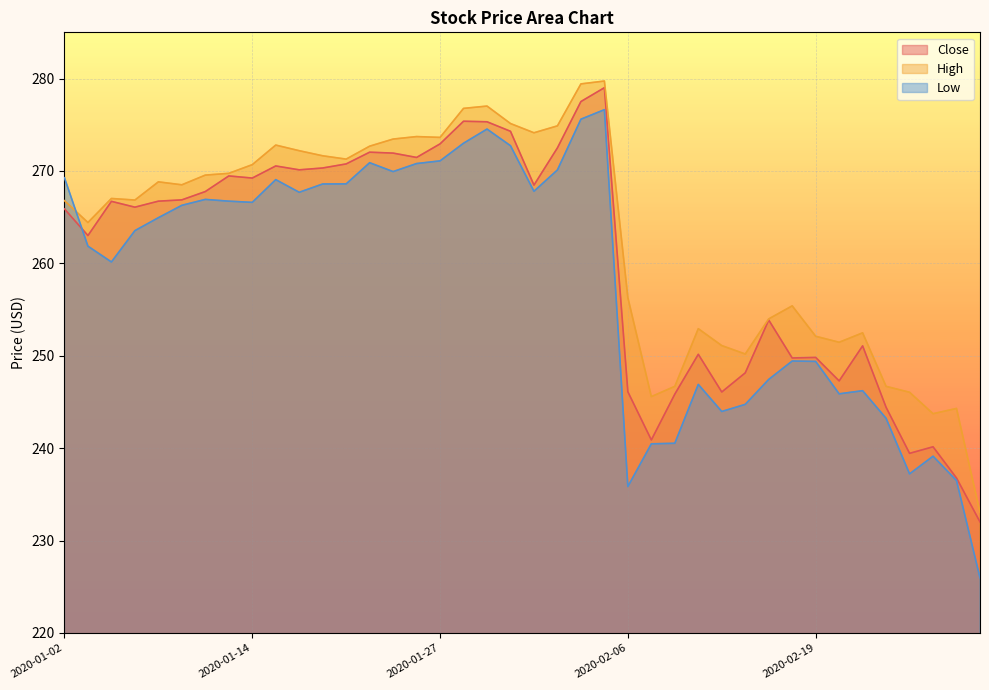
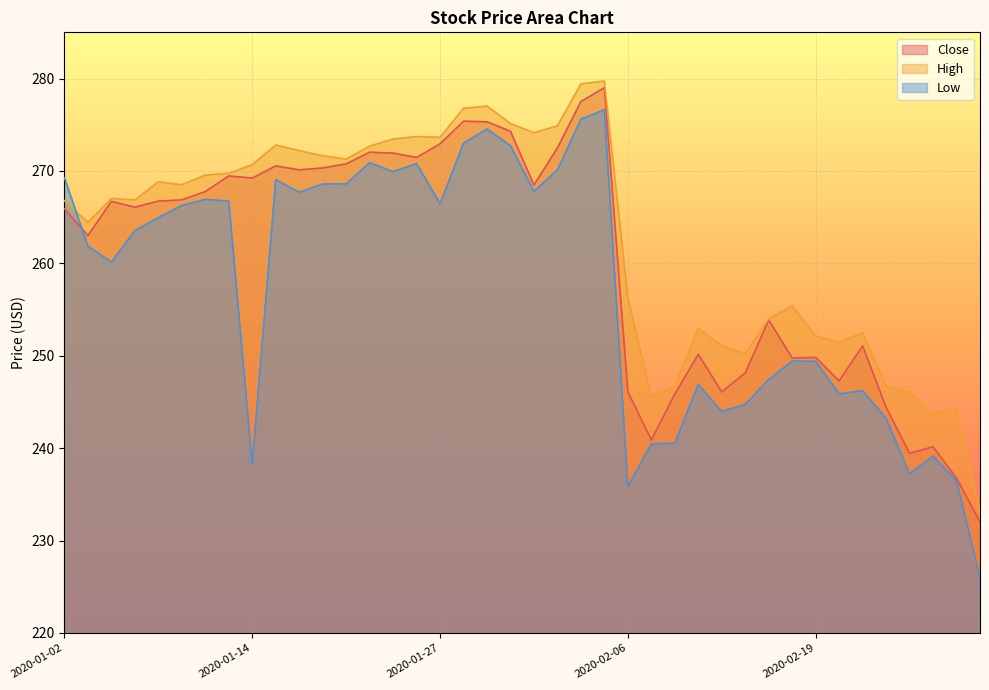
Low, 2020-01-14: 267 -> 238
Low, 2020-01-27: 271 -> 266
